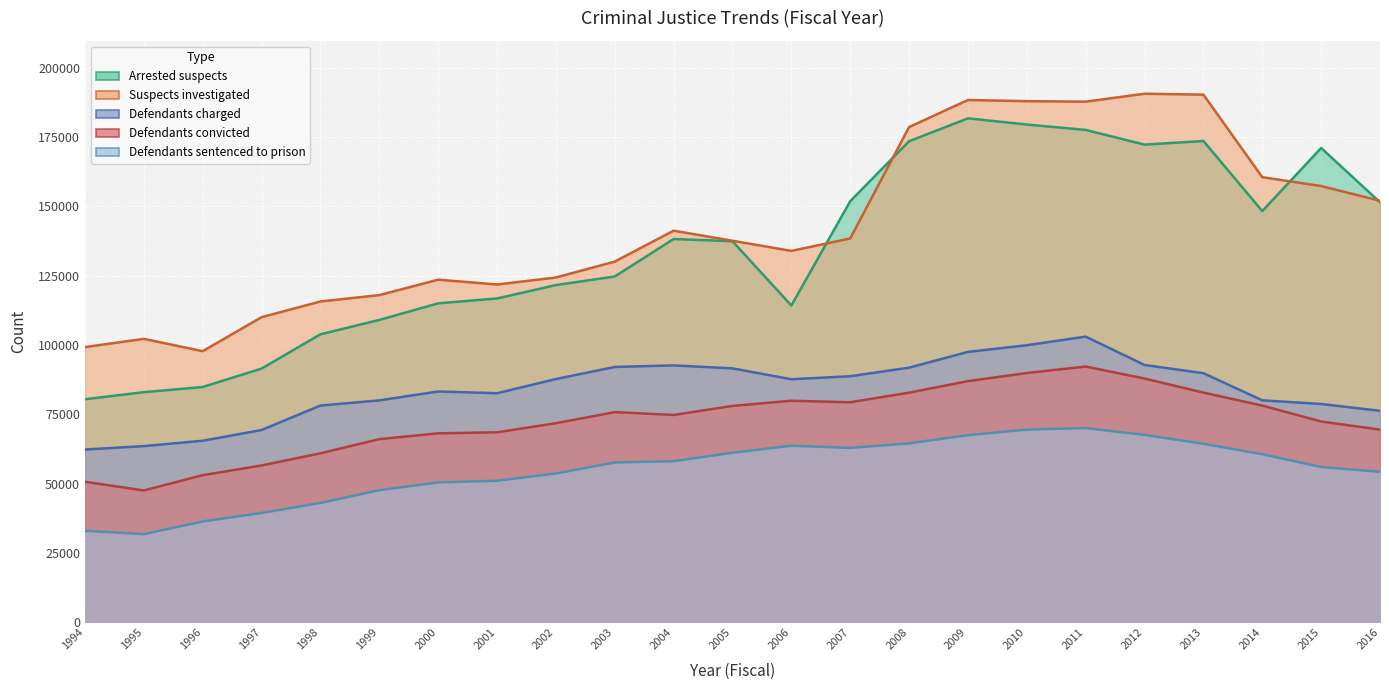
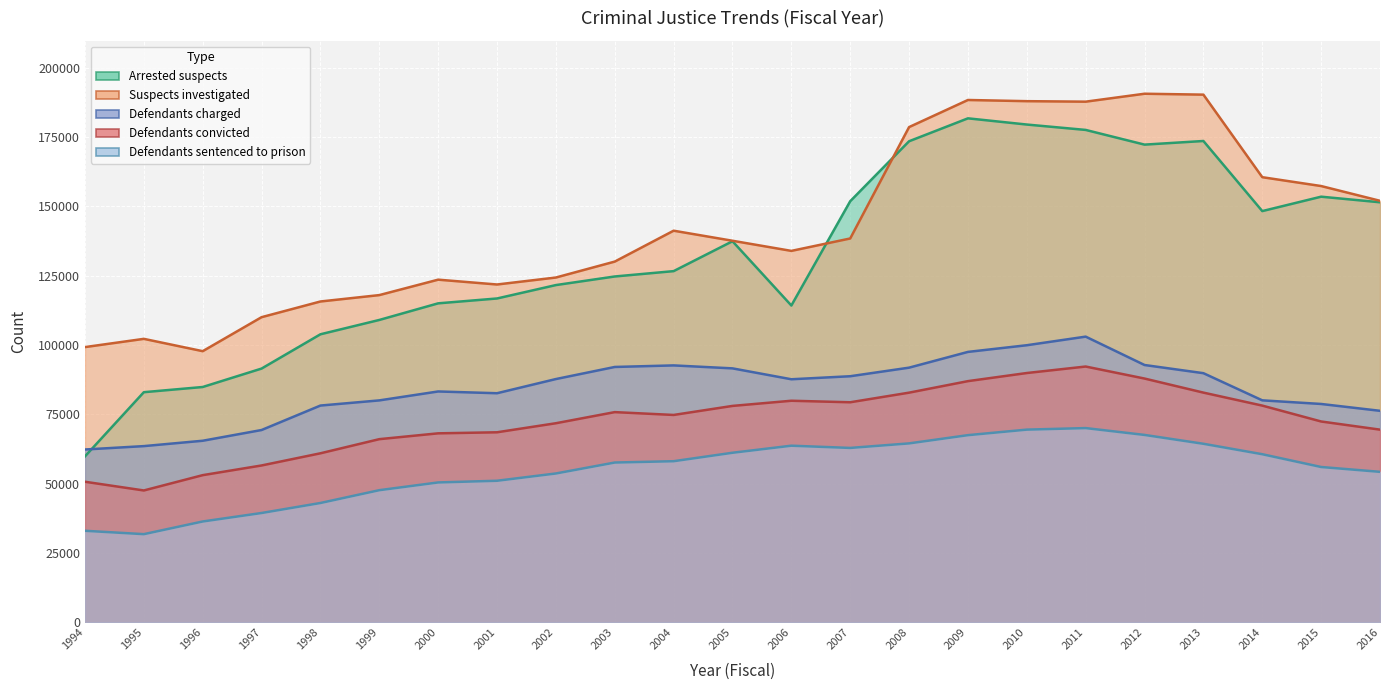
Arrested suspects, 1994: 80000 -> 60000
Arrested suspects, 2004: 138000 -> 127000
Arrested suspects, 2015: 171000 -> 153000
